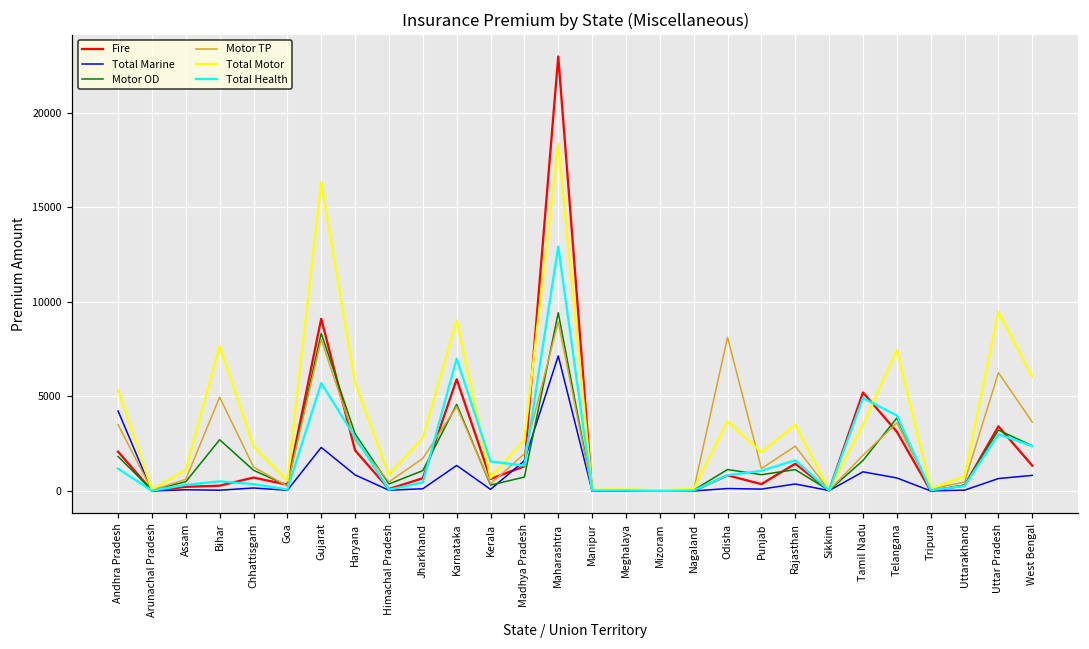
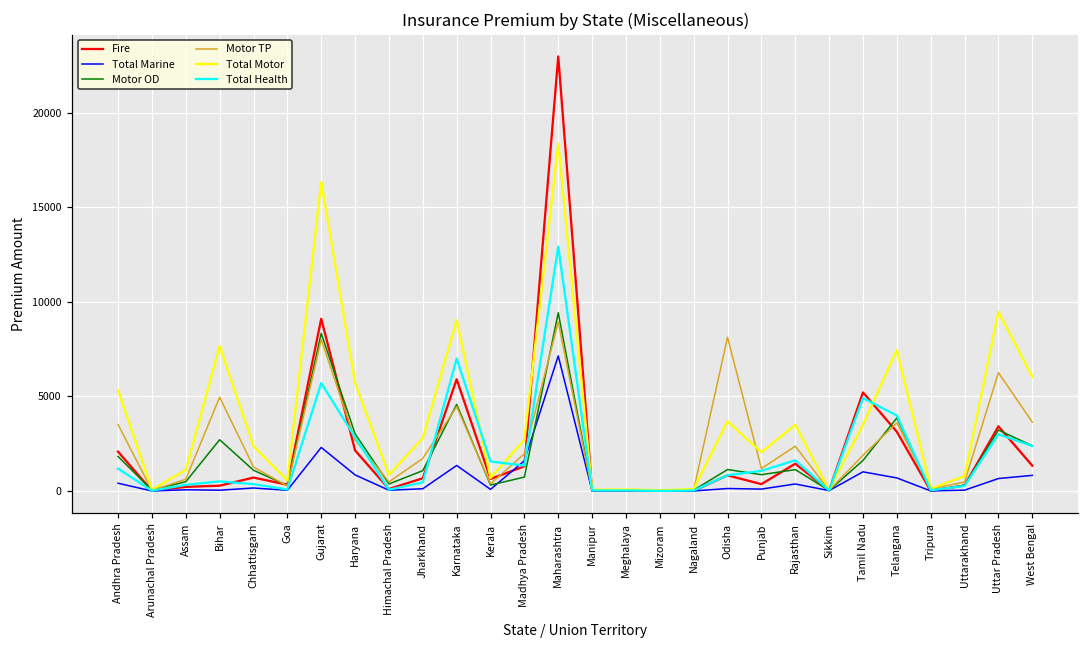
Total Marine, Andhra Pradesh: 4200 -> 400
